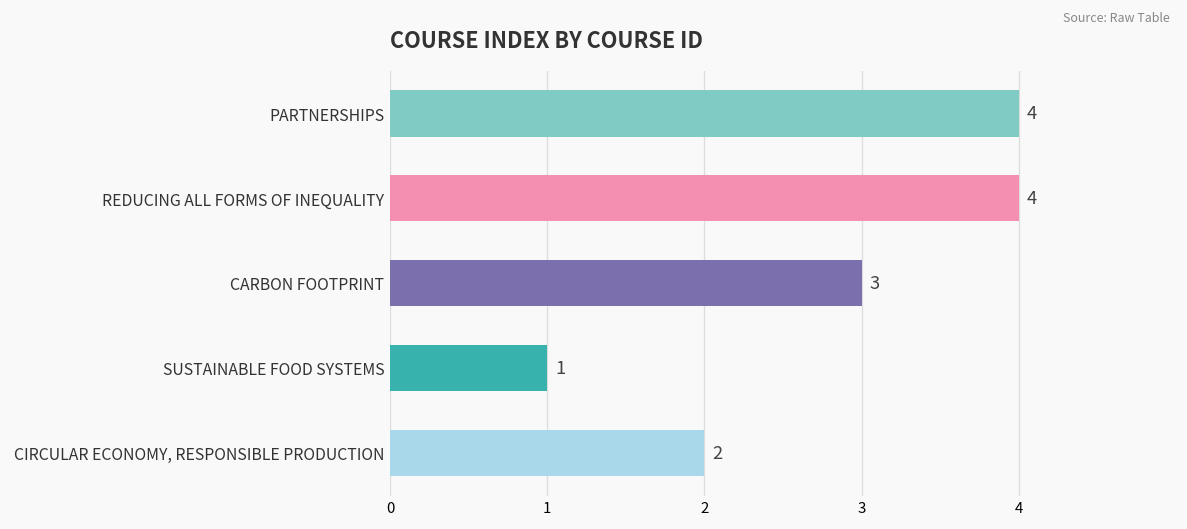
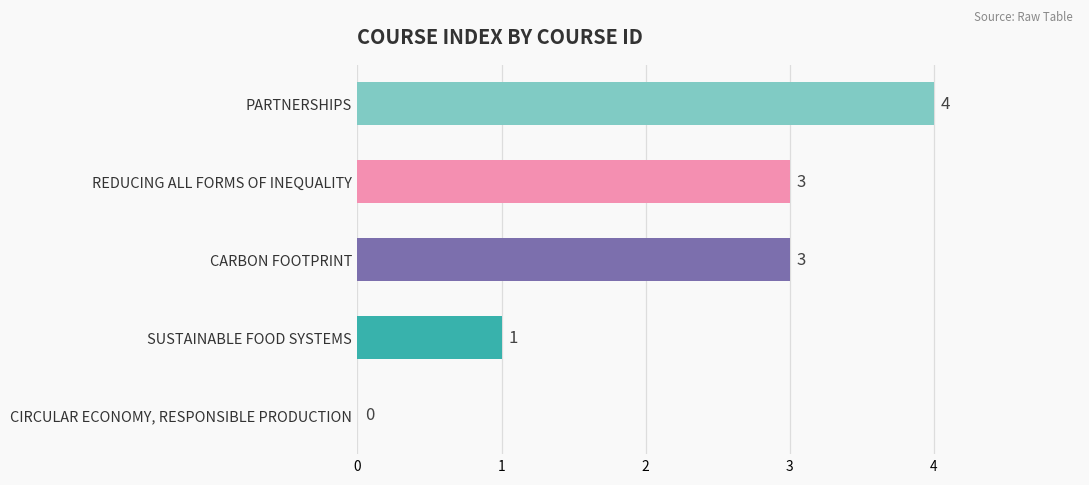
REDUCING ALL FORMS OF INEQUALITY: 4 -> 3
CIRCULAR ECONOMY, RESPONSIBLE PRODUCTION: 2 -> 0
